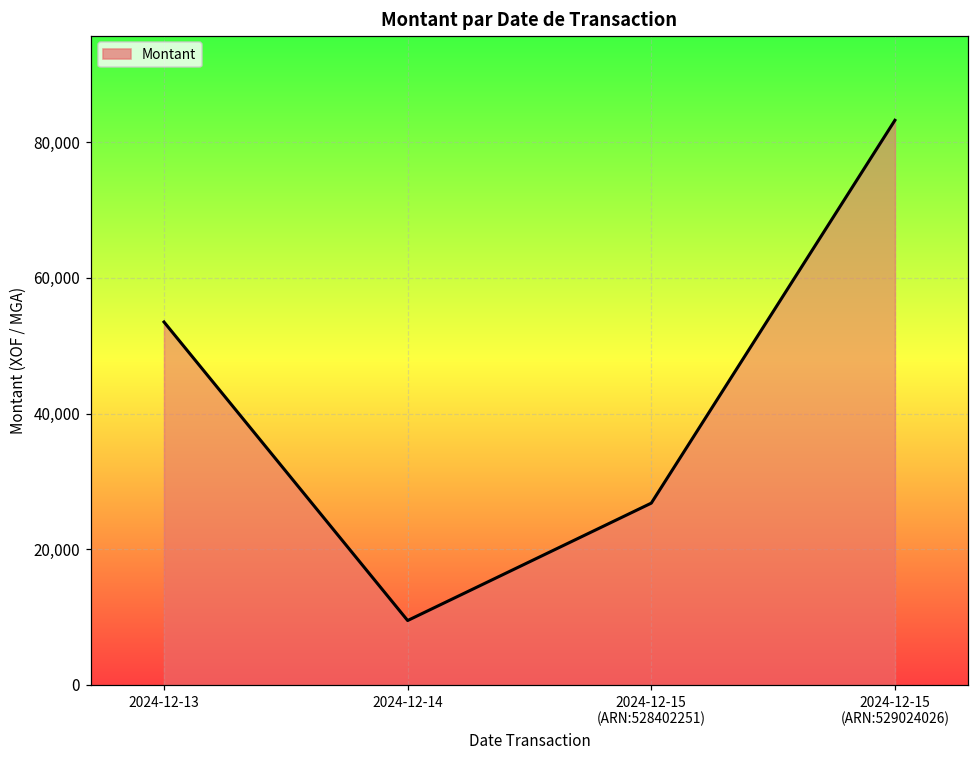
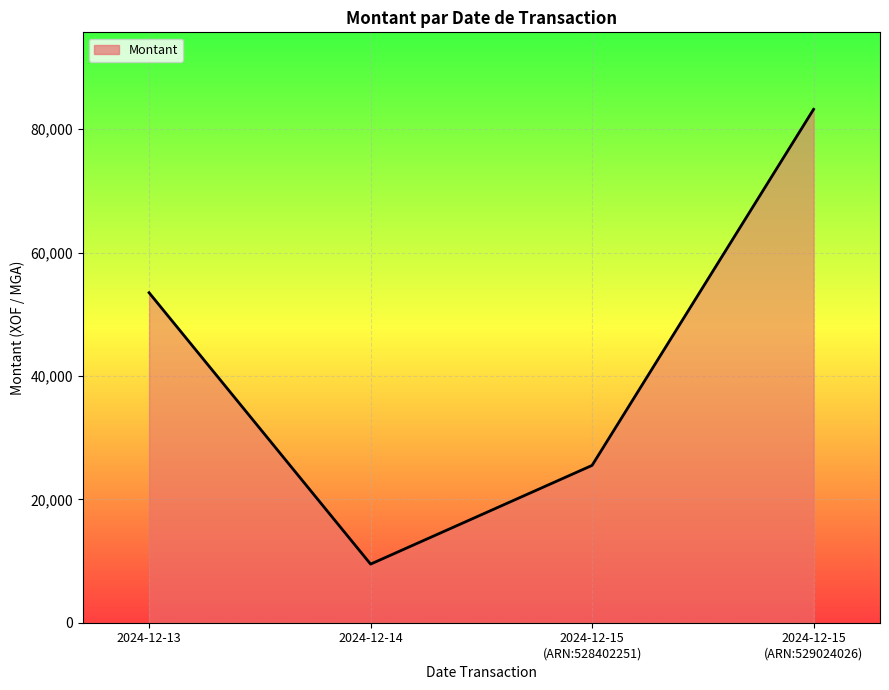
2024-12-15 (ARN:528402251): 27,000 -> 26,000
